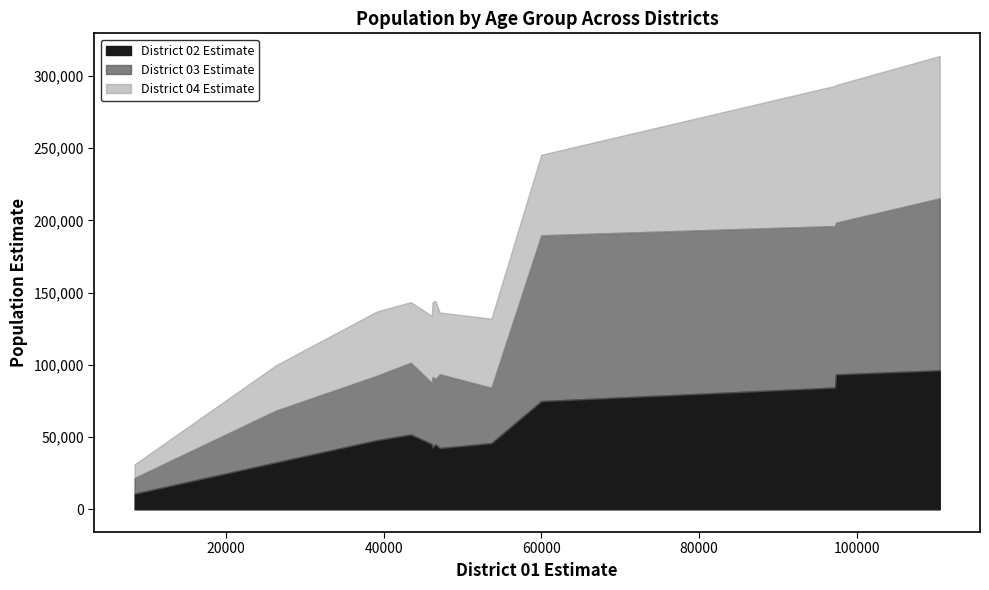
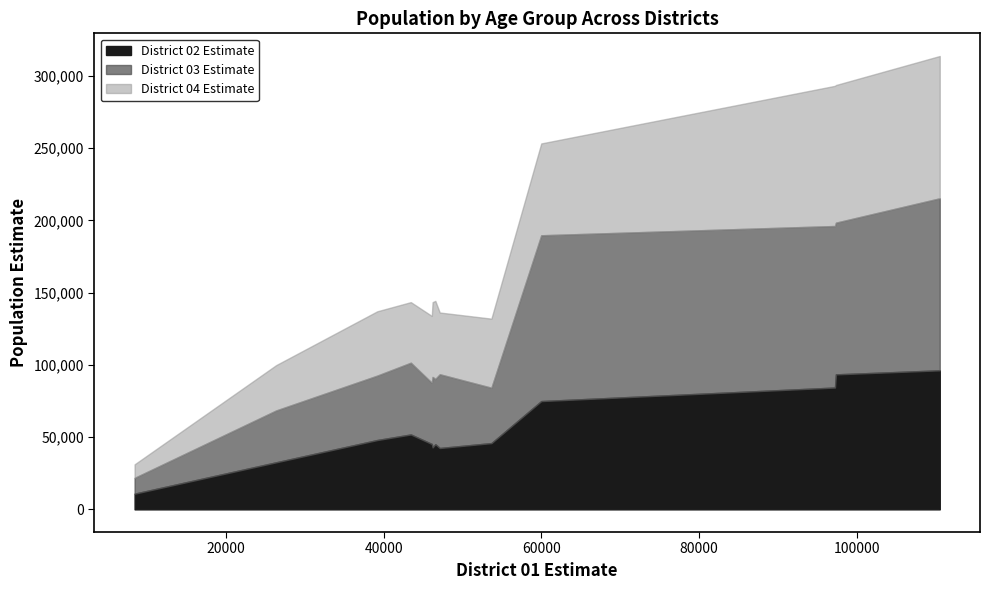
District 04 Estimate, 60000: 56,000 -> 64,000
